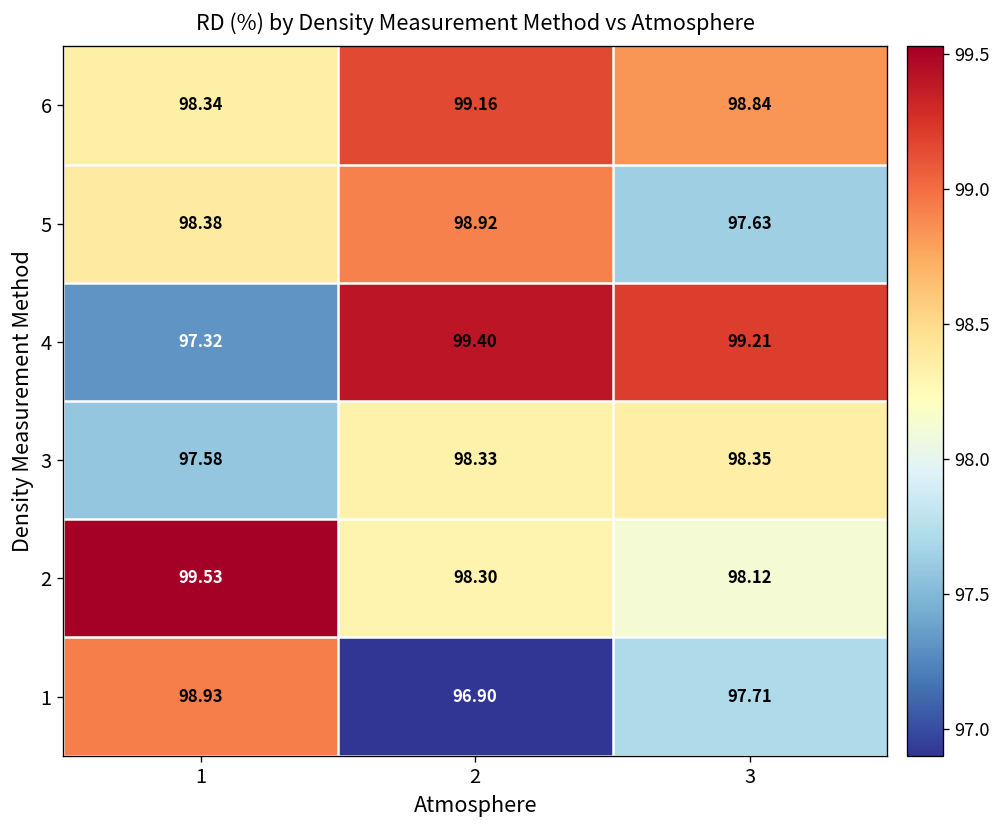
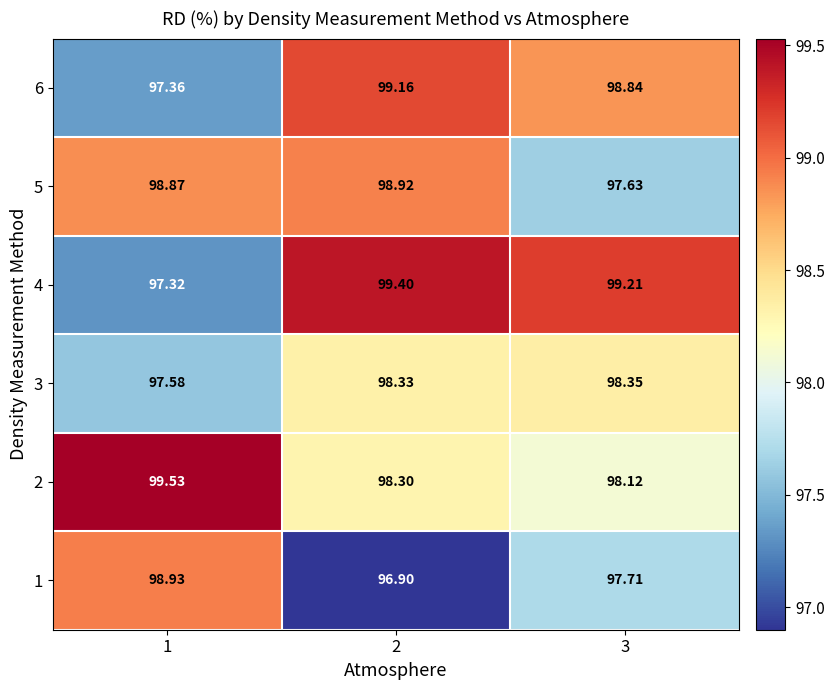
6, 1: 98.34 -> 97.36
5, 1: 98.38 -> 98.87
